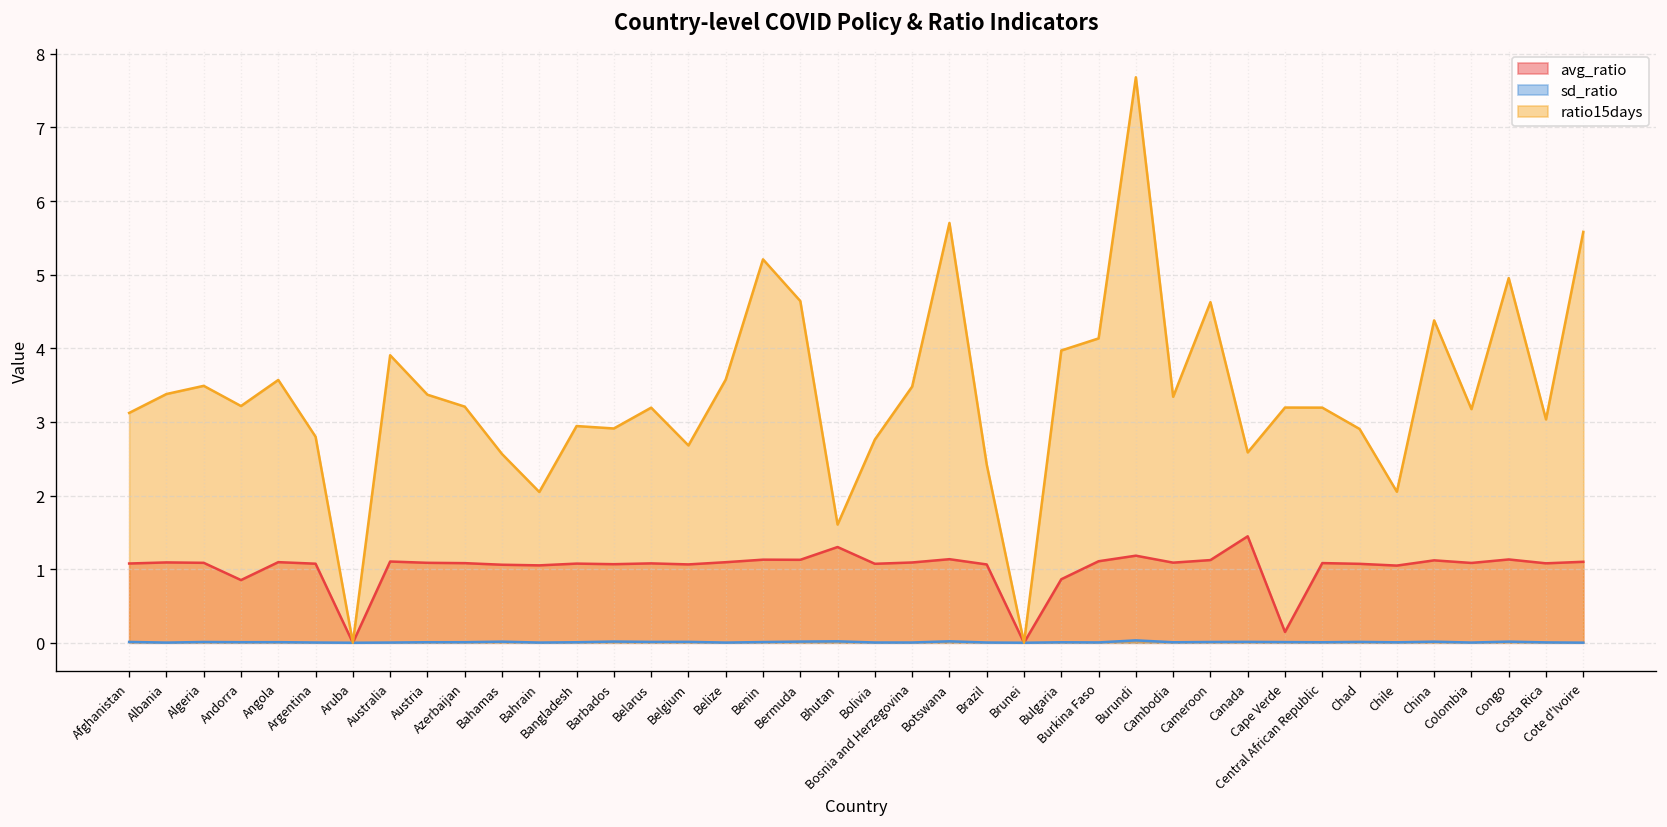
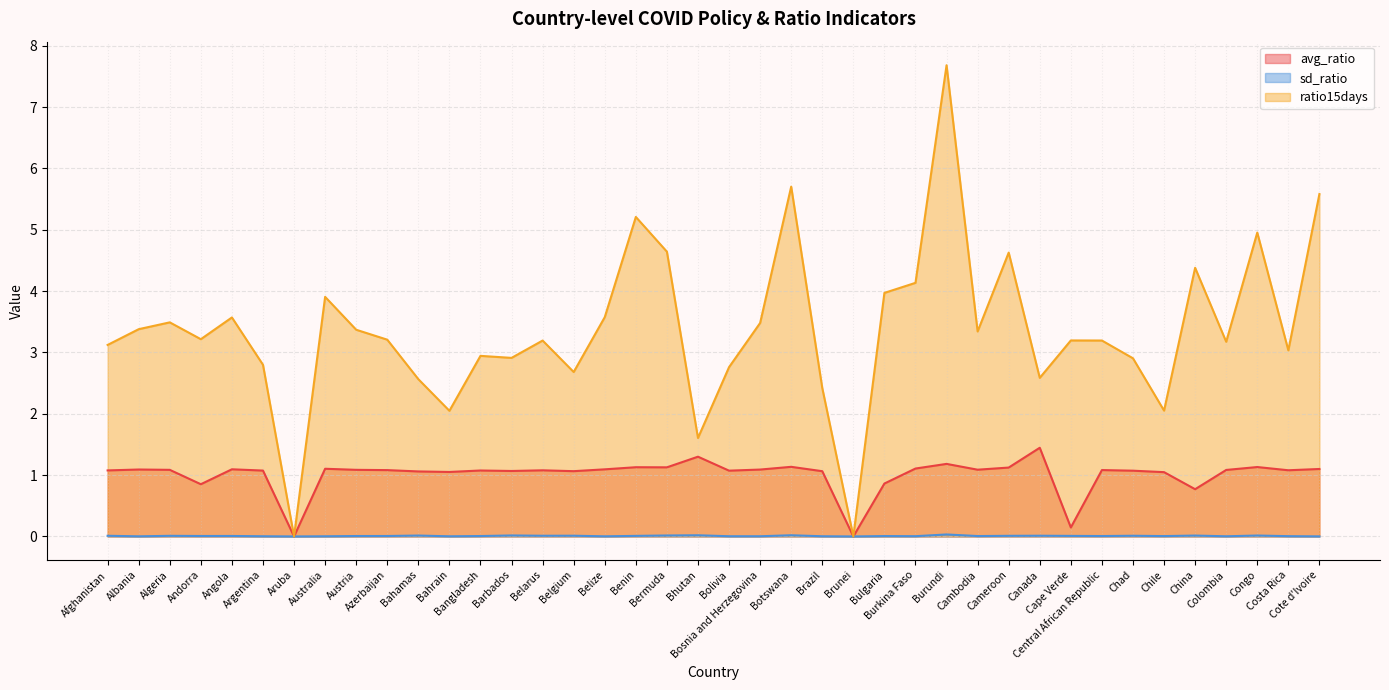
avg_ratio, China: 1.1 -> 0.8
